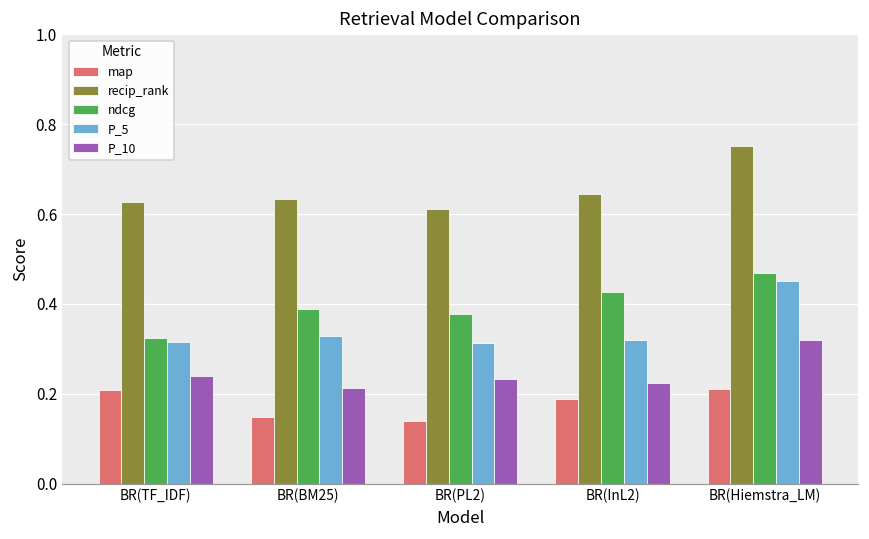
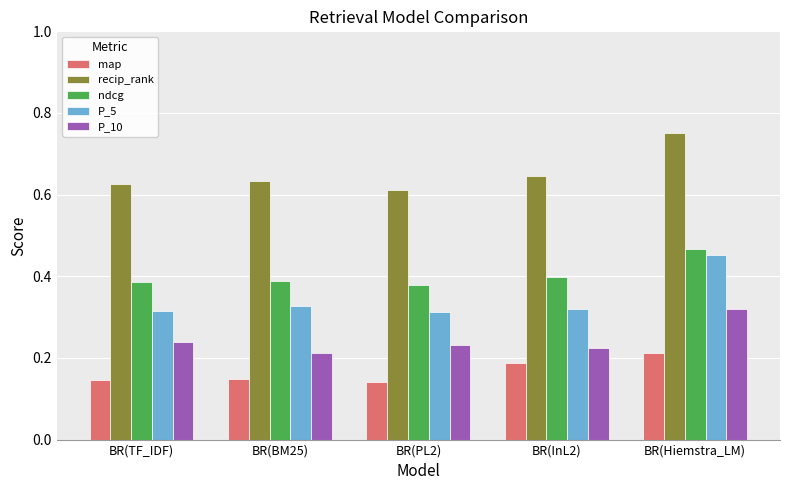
map, BR(TF_IDF): 0.21 -> 0.15
ndcg, BR(TF_IDF): 0.33 -> 0.39
ndcg, BR(InL2): 0.43 -> 0.40
